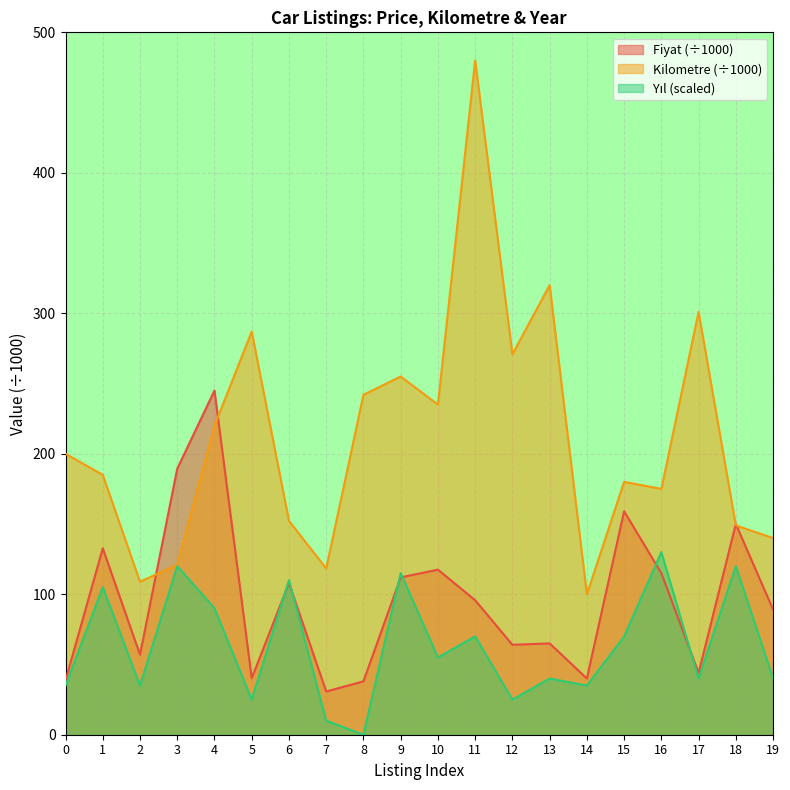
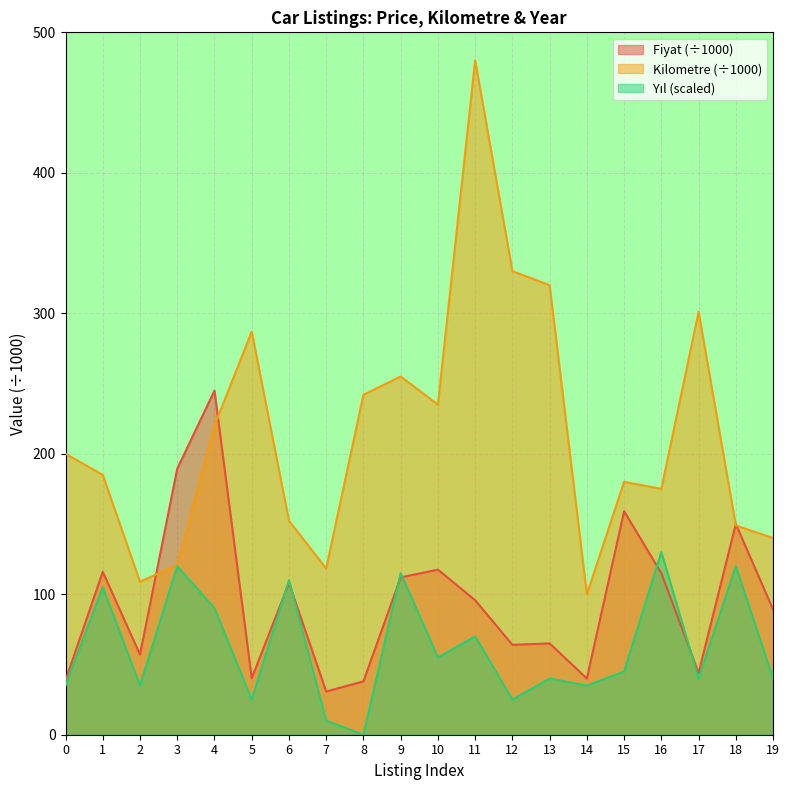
Fiyat (÷1000), 1: 133 -> 116
Kilometre (÷1000), 12: 271 -> 330
Yıl (scaled), 15: 70 -> 45
